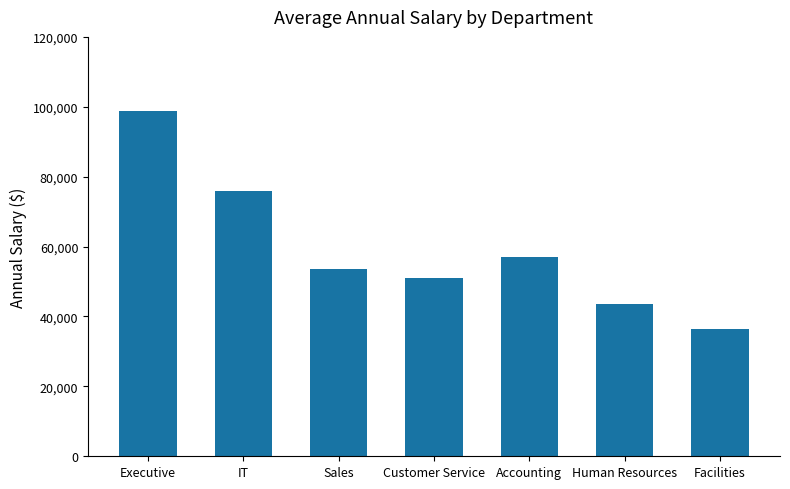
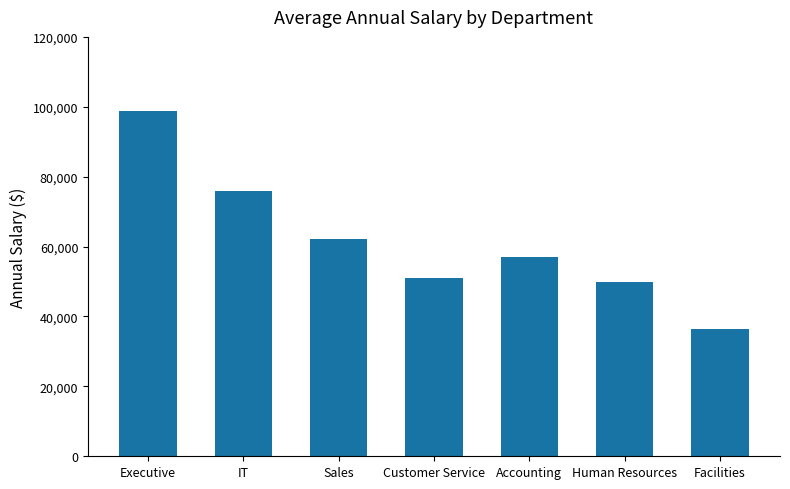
Sales: 54,000 -> 62,000
Human Resources: 43,000 -> 50,000
